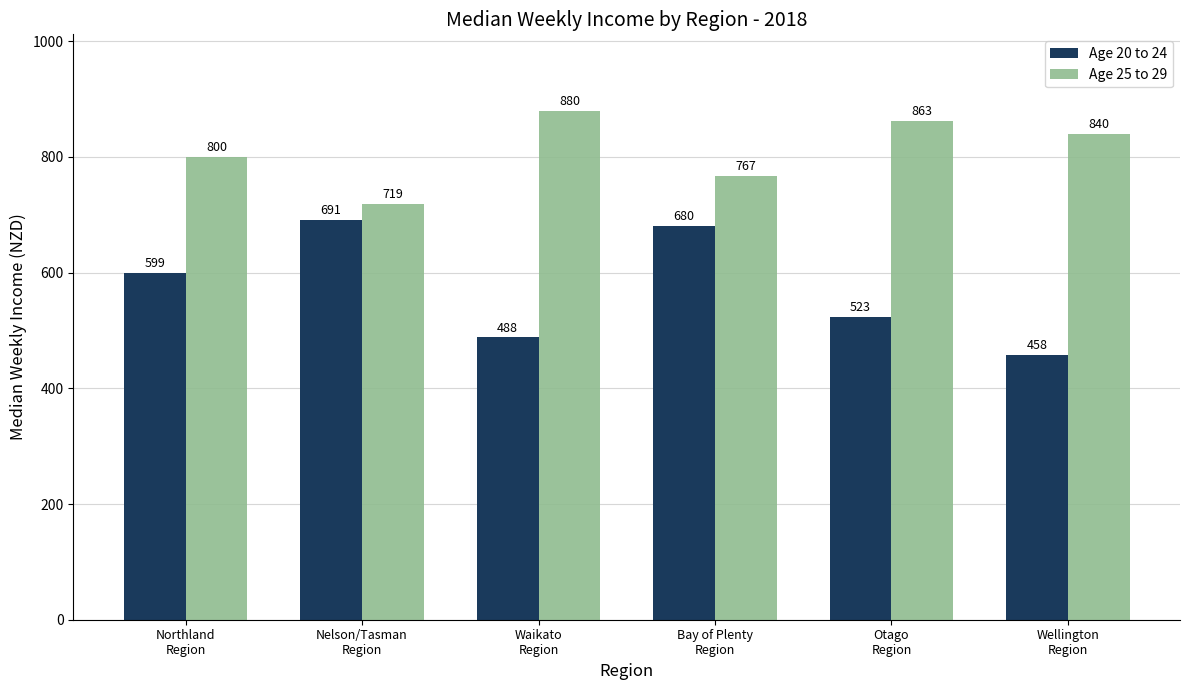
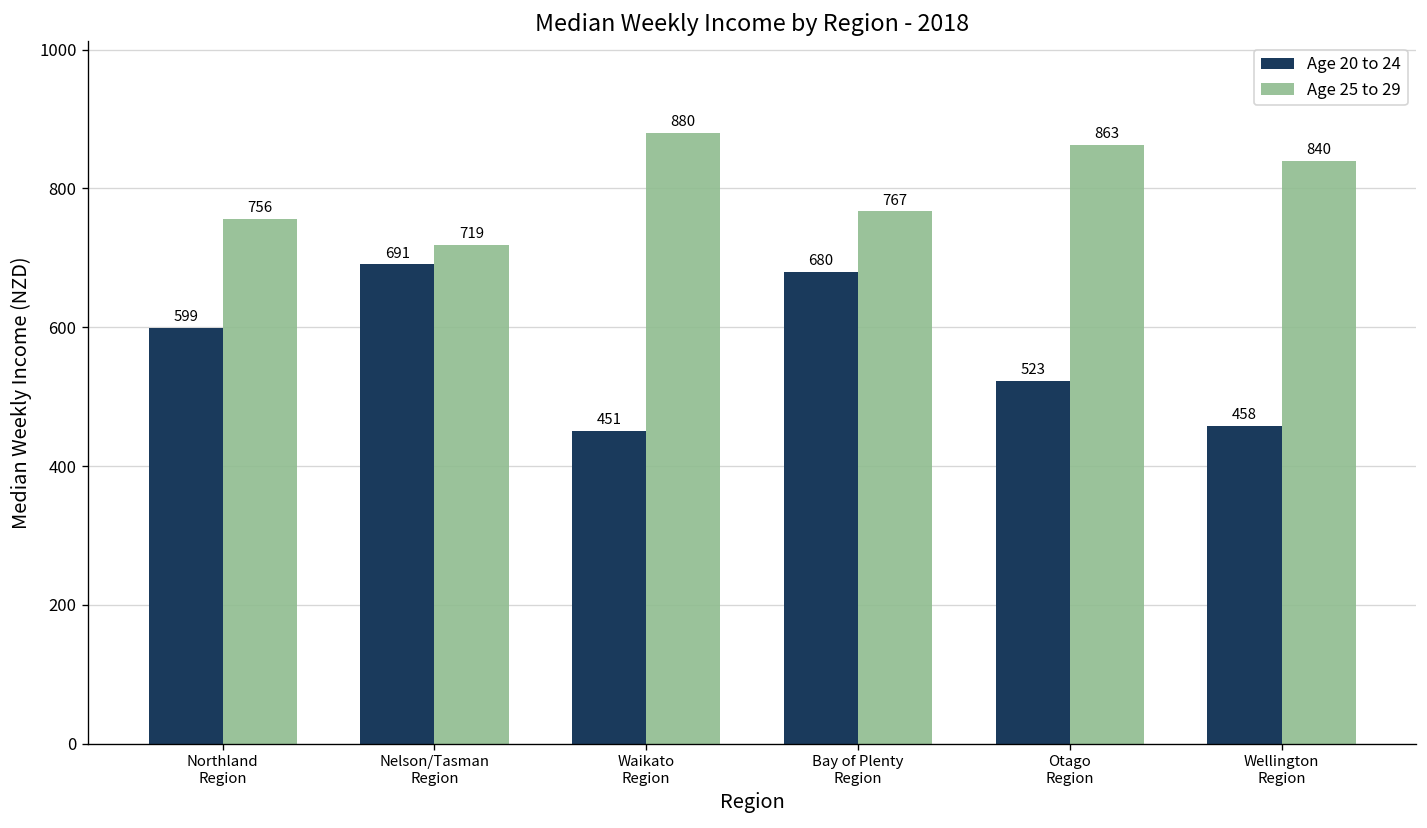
Age 25 to 29, Northland Region: 800 -> 756
Age 20 to 24, Waikato Region: 488 -> 451
